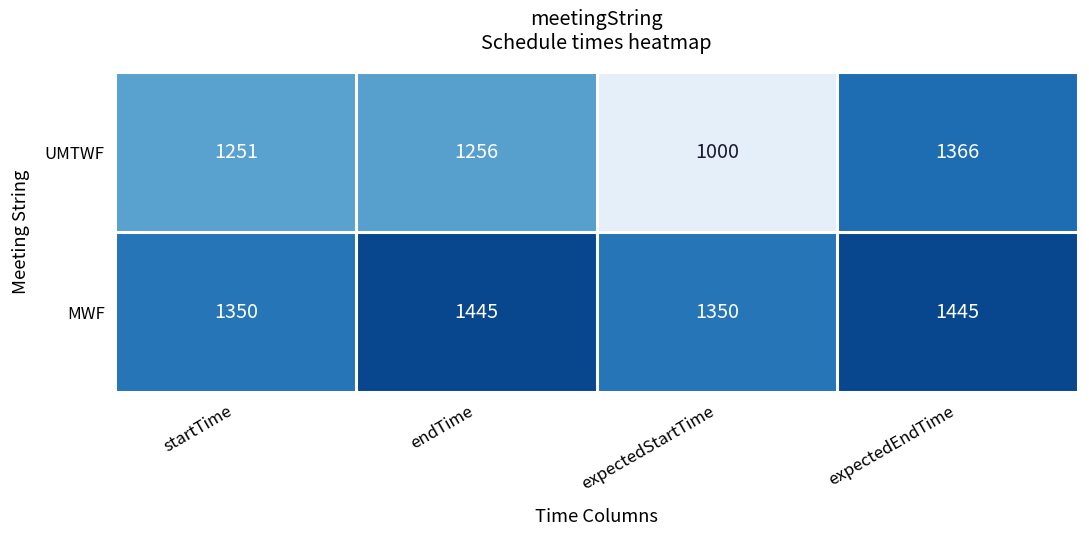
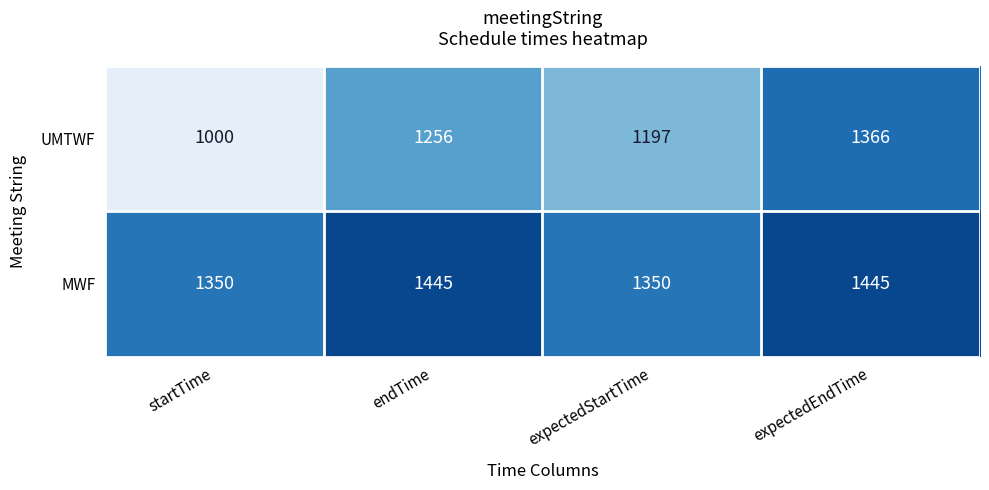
UMTWF, startTime: 1251 -> 1000
UMTWF, expectedStartTime: 1000 -> 1197
